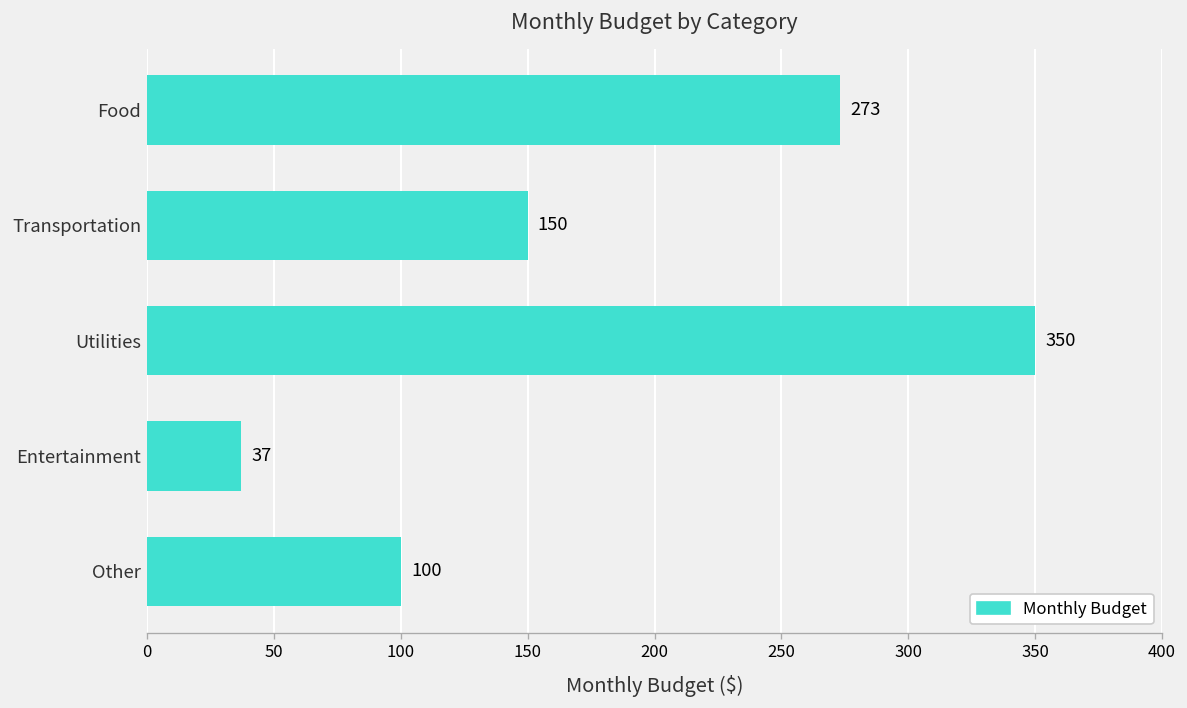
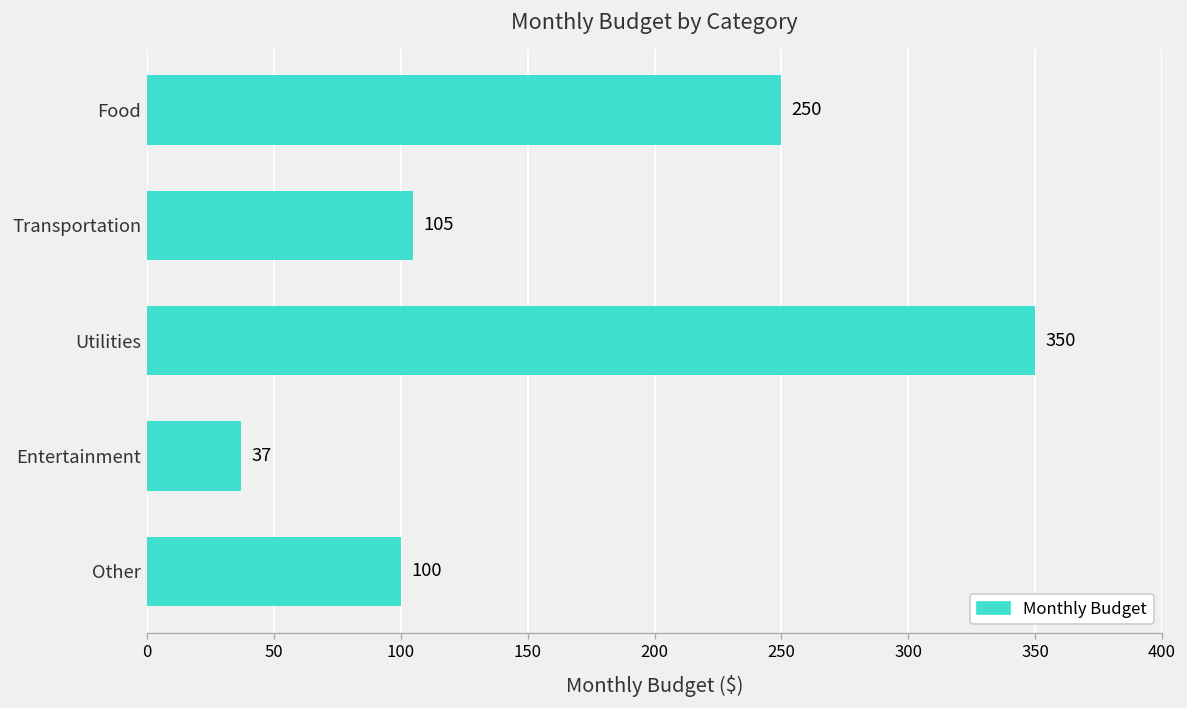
Food: 273 -> 250
Transportation: 150 -> 105
